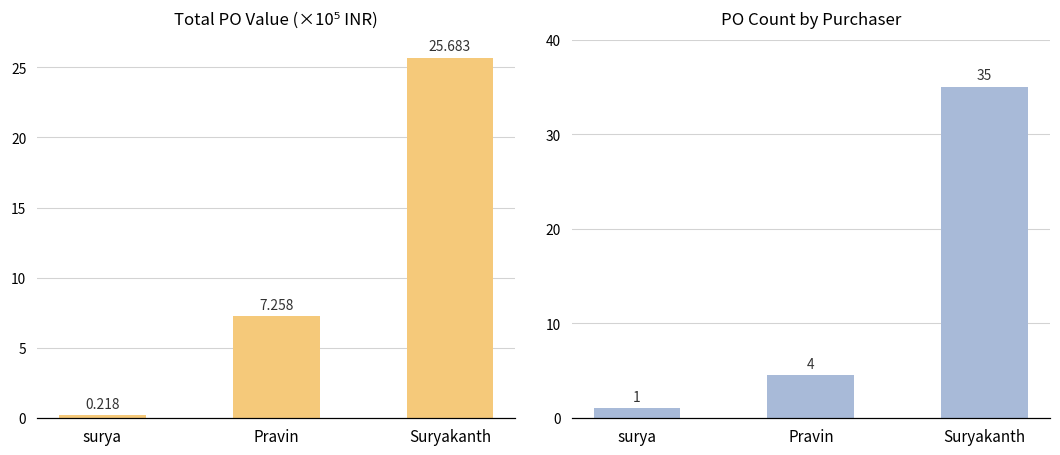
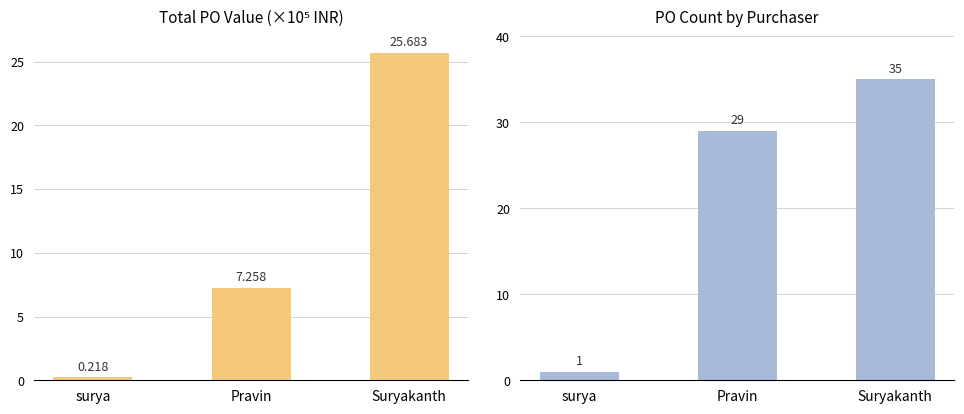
PO Count by Purchaser, Pravin: 4 -> 29
